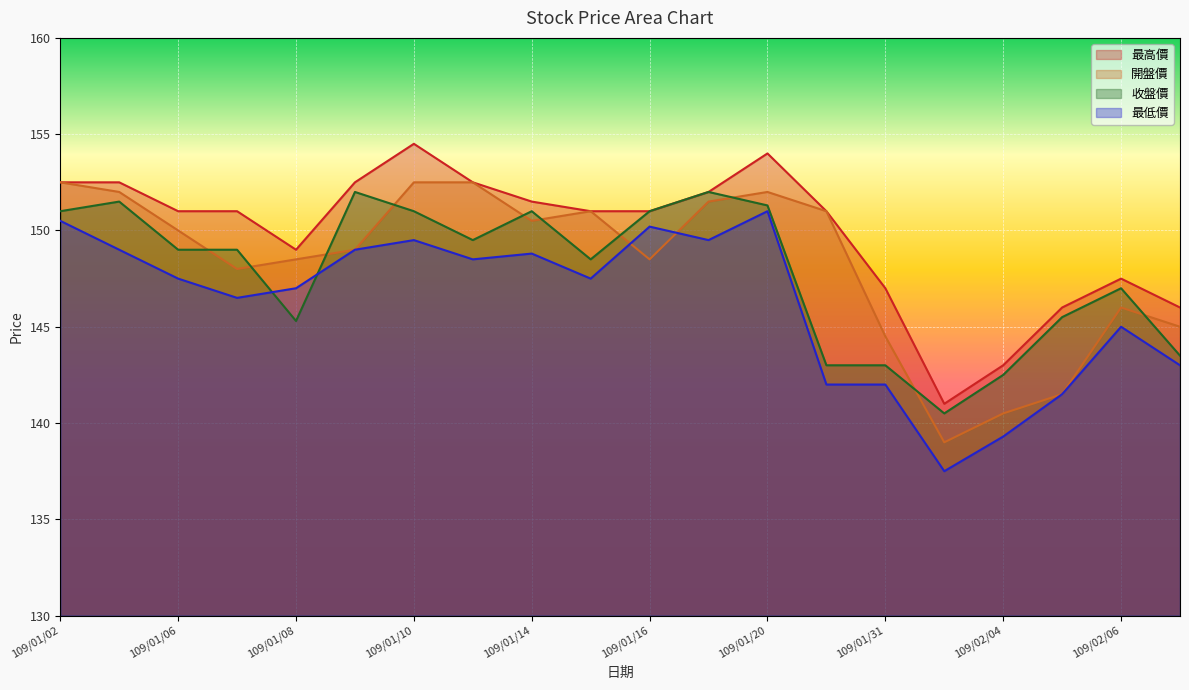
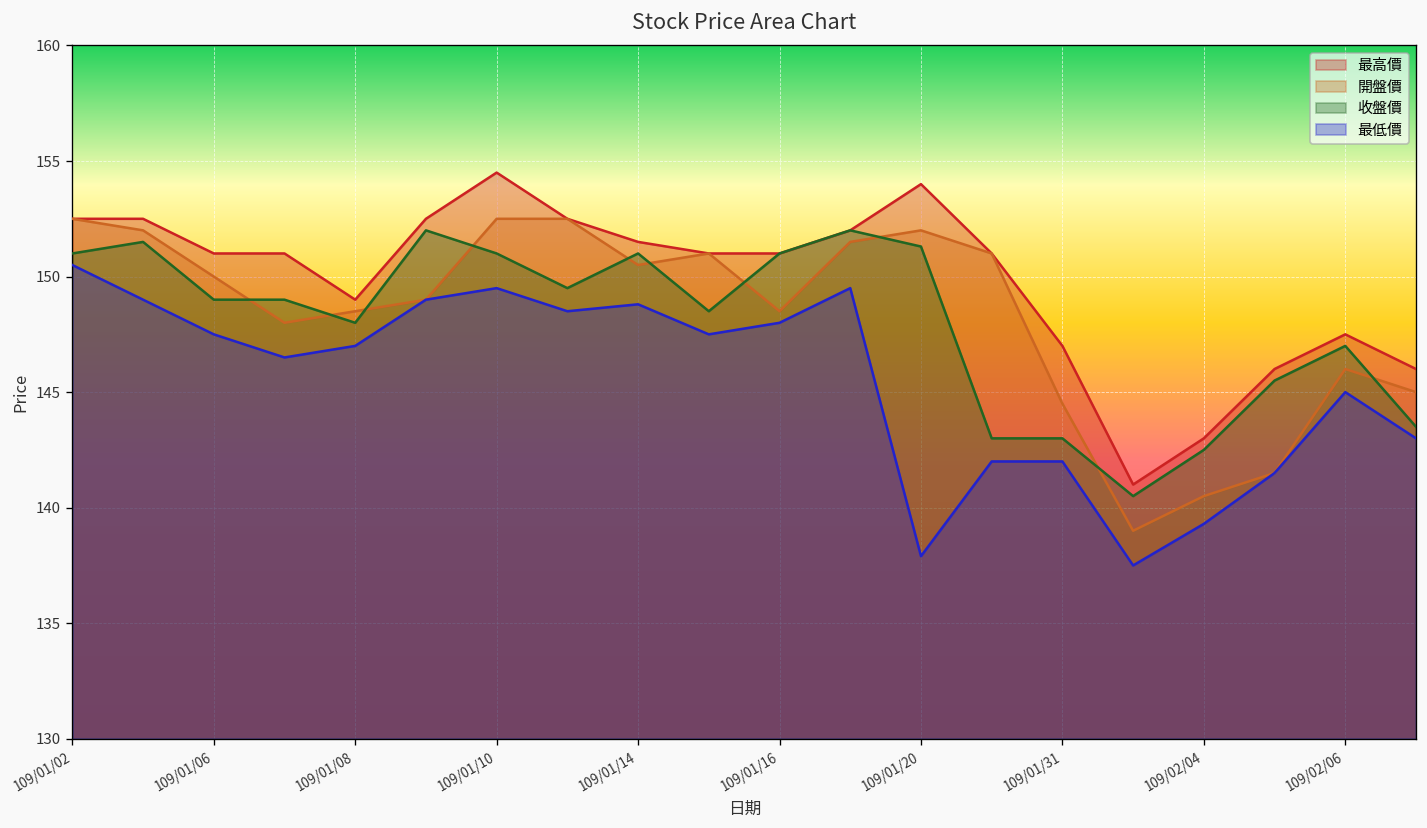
收盤價, 109/01/08: 145.3 -> 148.0
最低價, 109/01/16: 150.2 -> 148.0
最低價, 109/01/20: 151.0 -> 137.9
